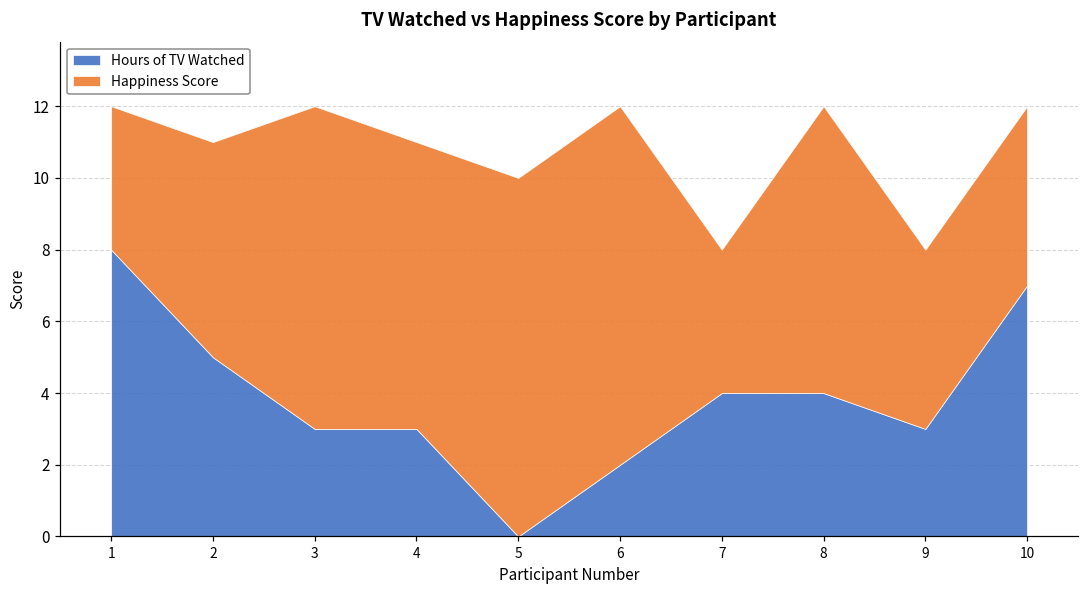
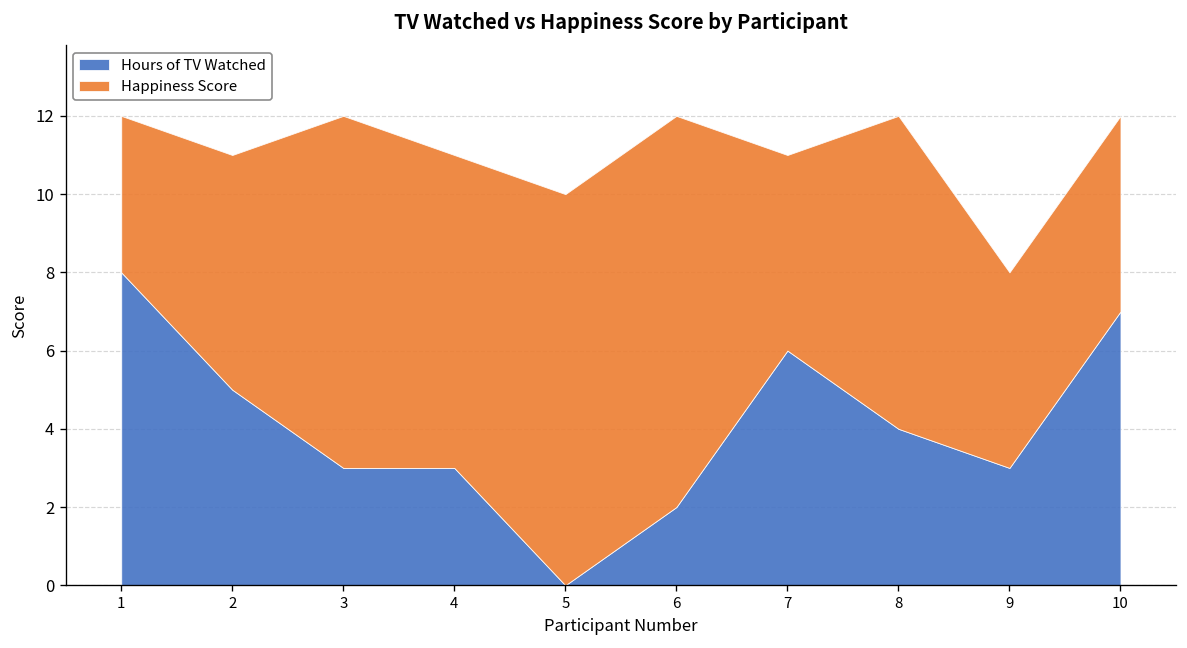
Hours of TV Watched, 7: 4 -> 6
Happiness Score, 7: 4 -> 5
